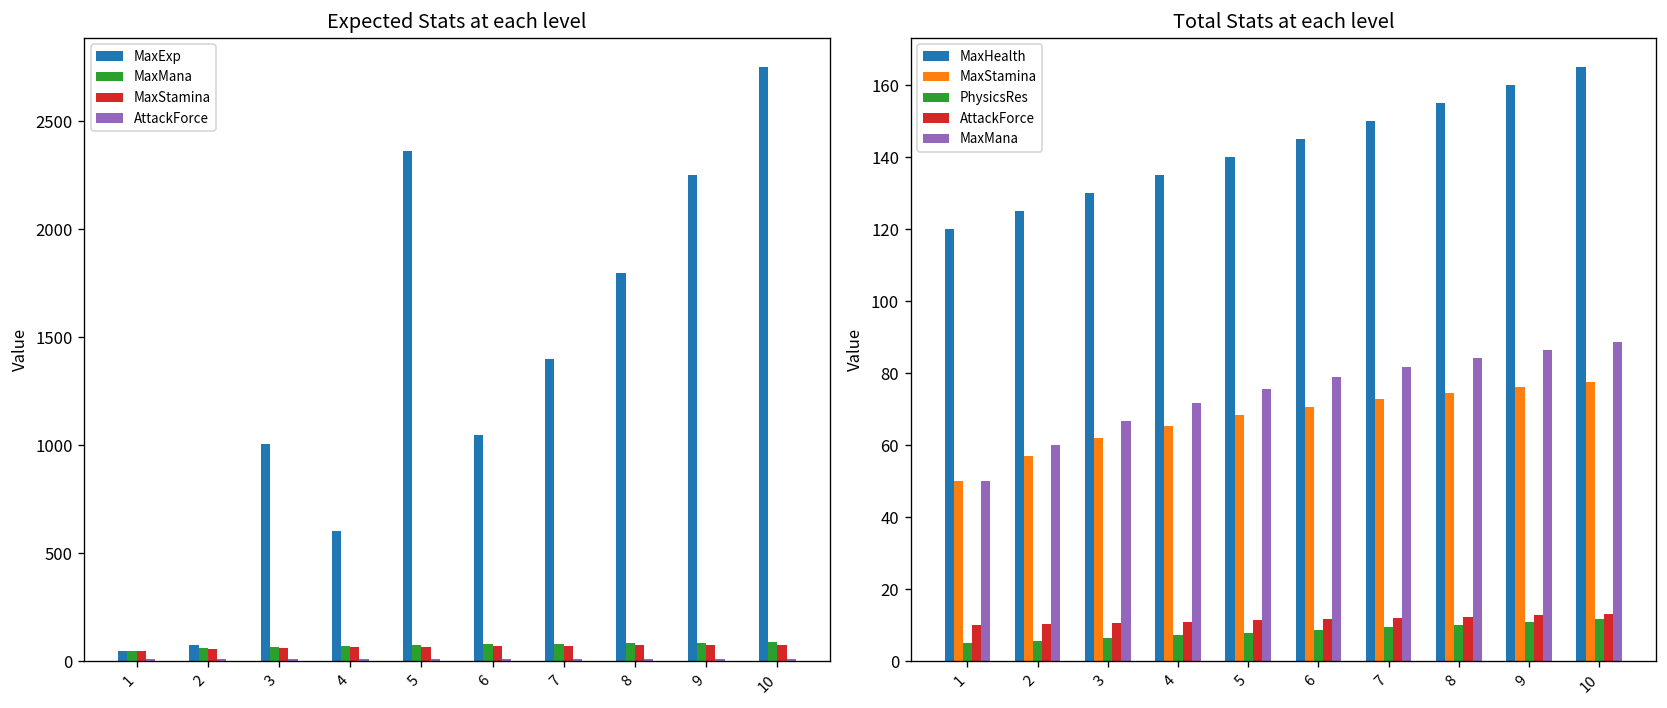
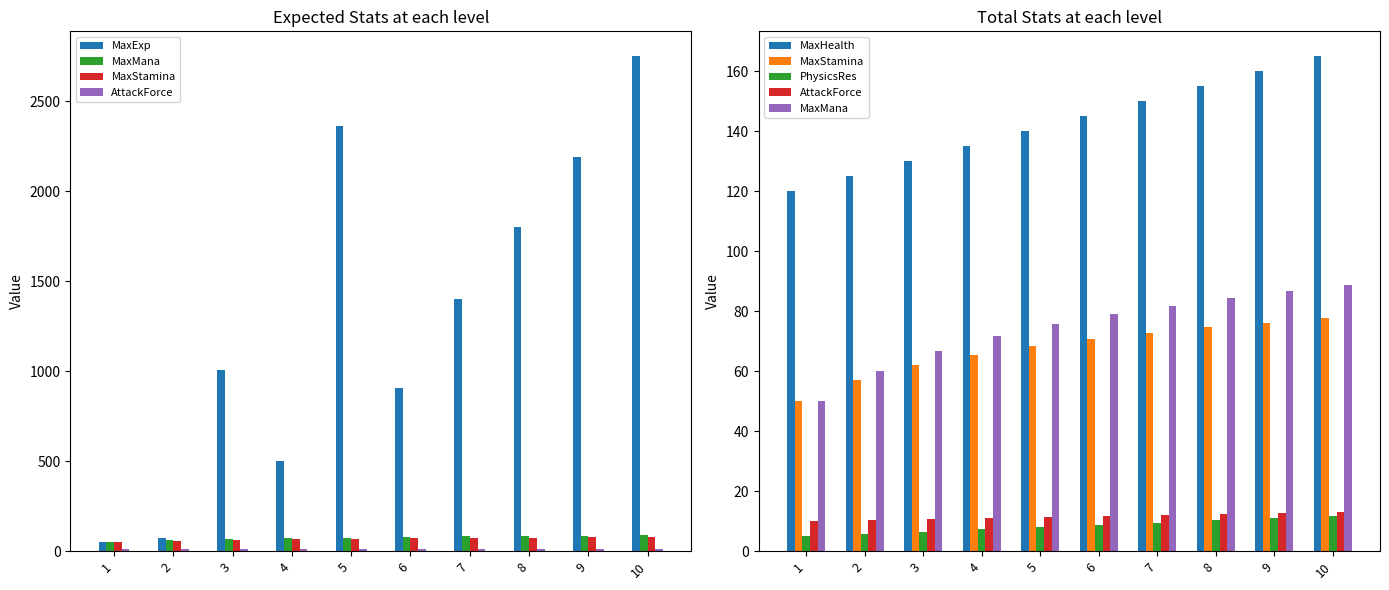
Expected Stats at each level, MaxExp, 4: 600 -> 500
Expected Stats at each level, MaxExp, 6: 1050 -> 910
Expected Stats at each level, MaxExp, 9: 2250 -> 2190
